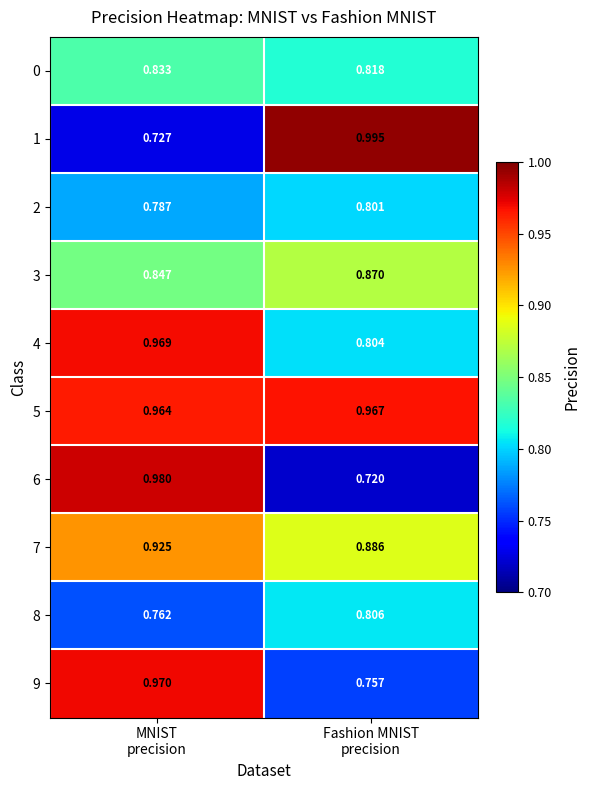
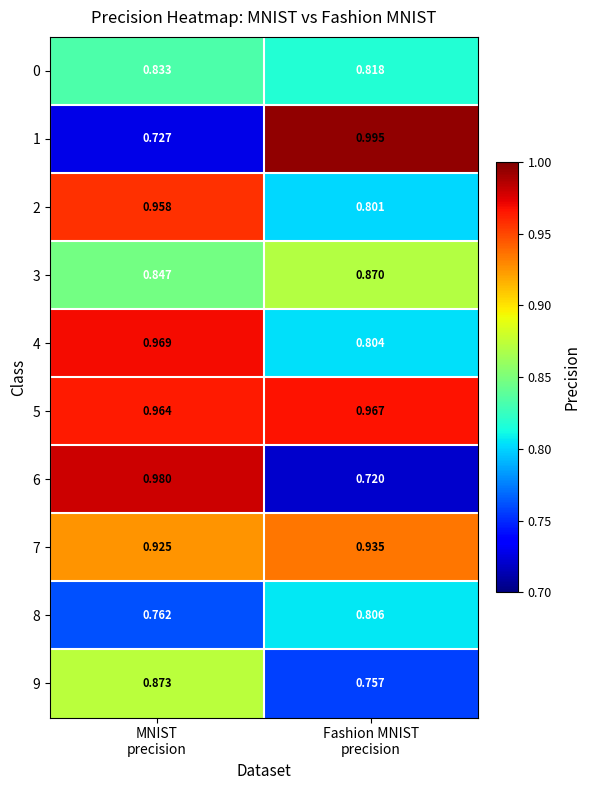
2, MNIST precision: 0.787 -> 0.958
7, Fashion MNIST precision: 0.886 -> 0.935
9, MNIST precision: 0.970 -> 0.873
